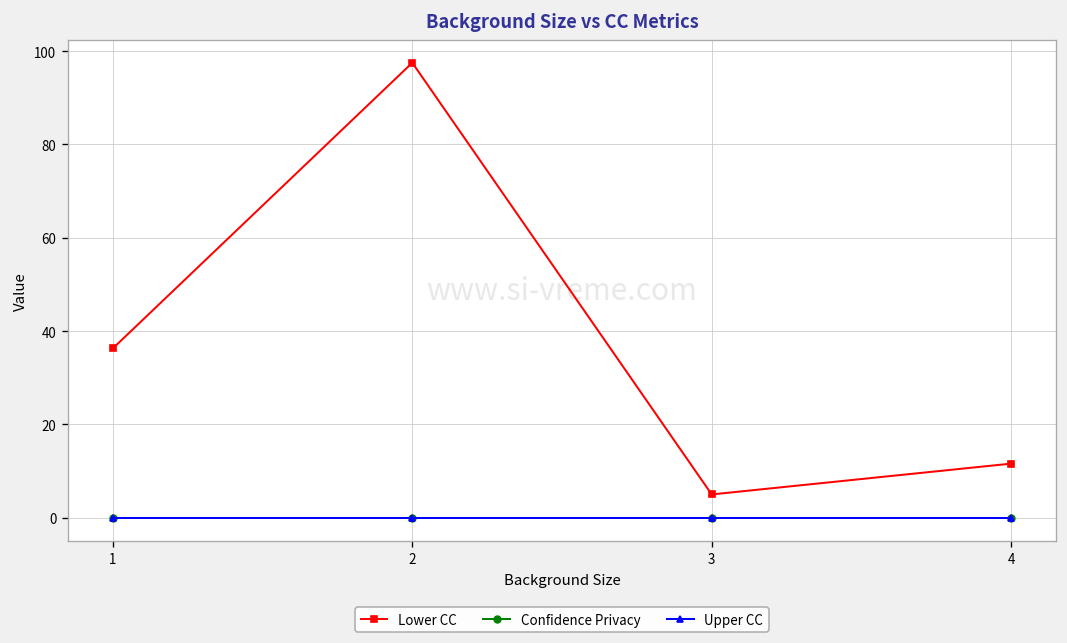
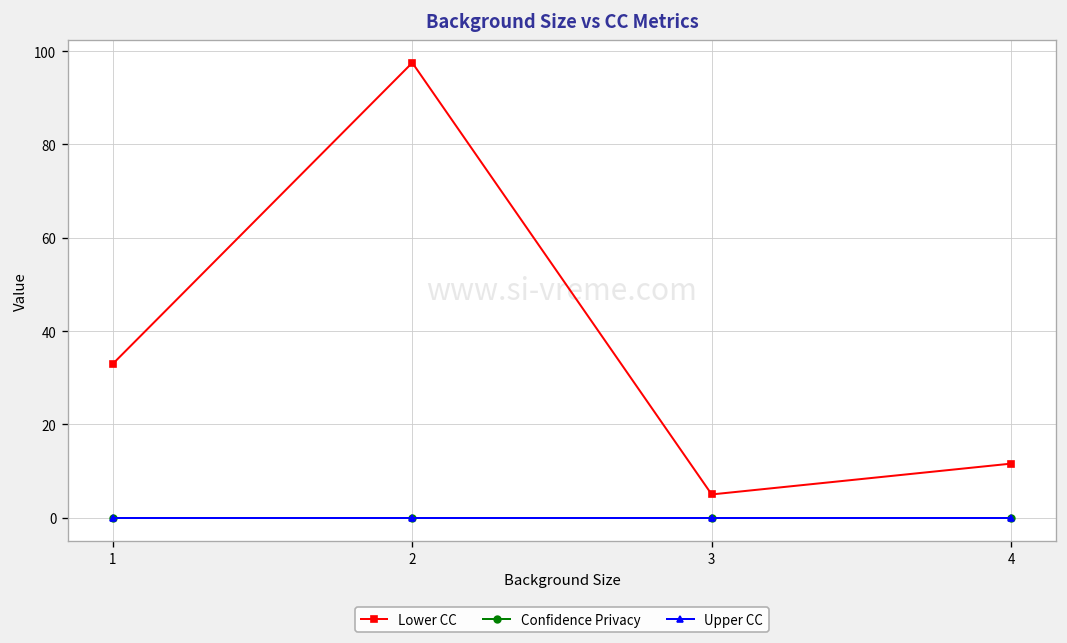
Lower CC, 1: 36 -> 33
